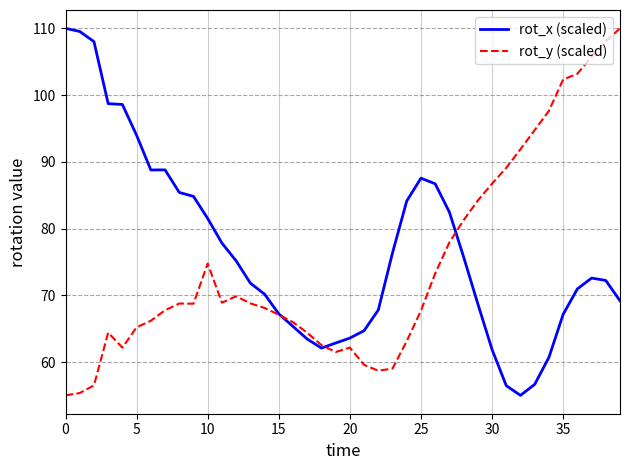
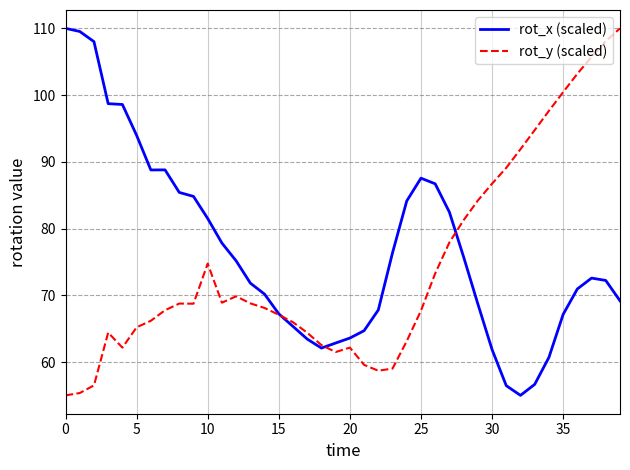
rot_y (scaled), 35: 102 -> 100
